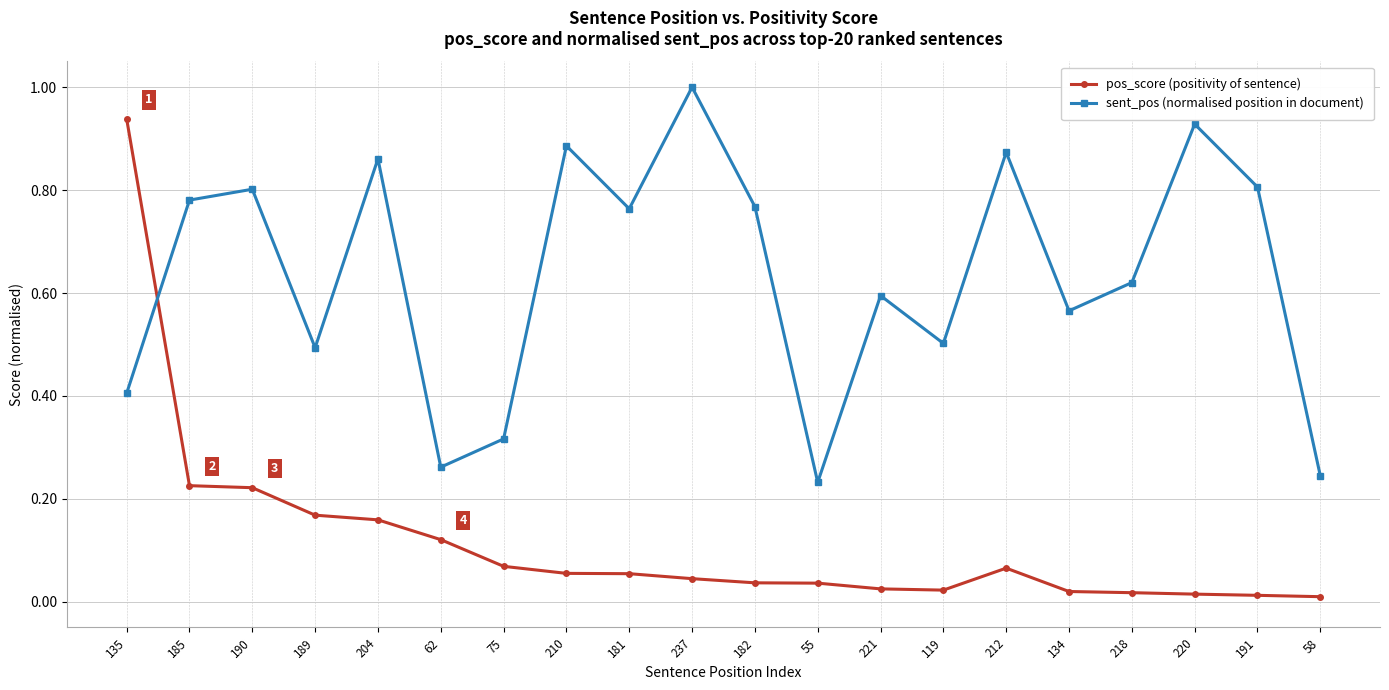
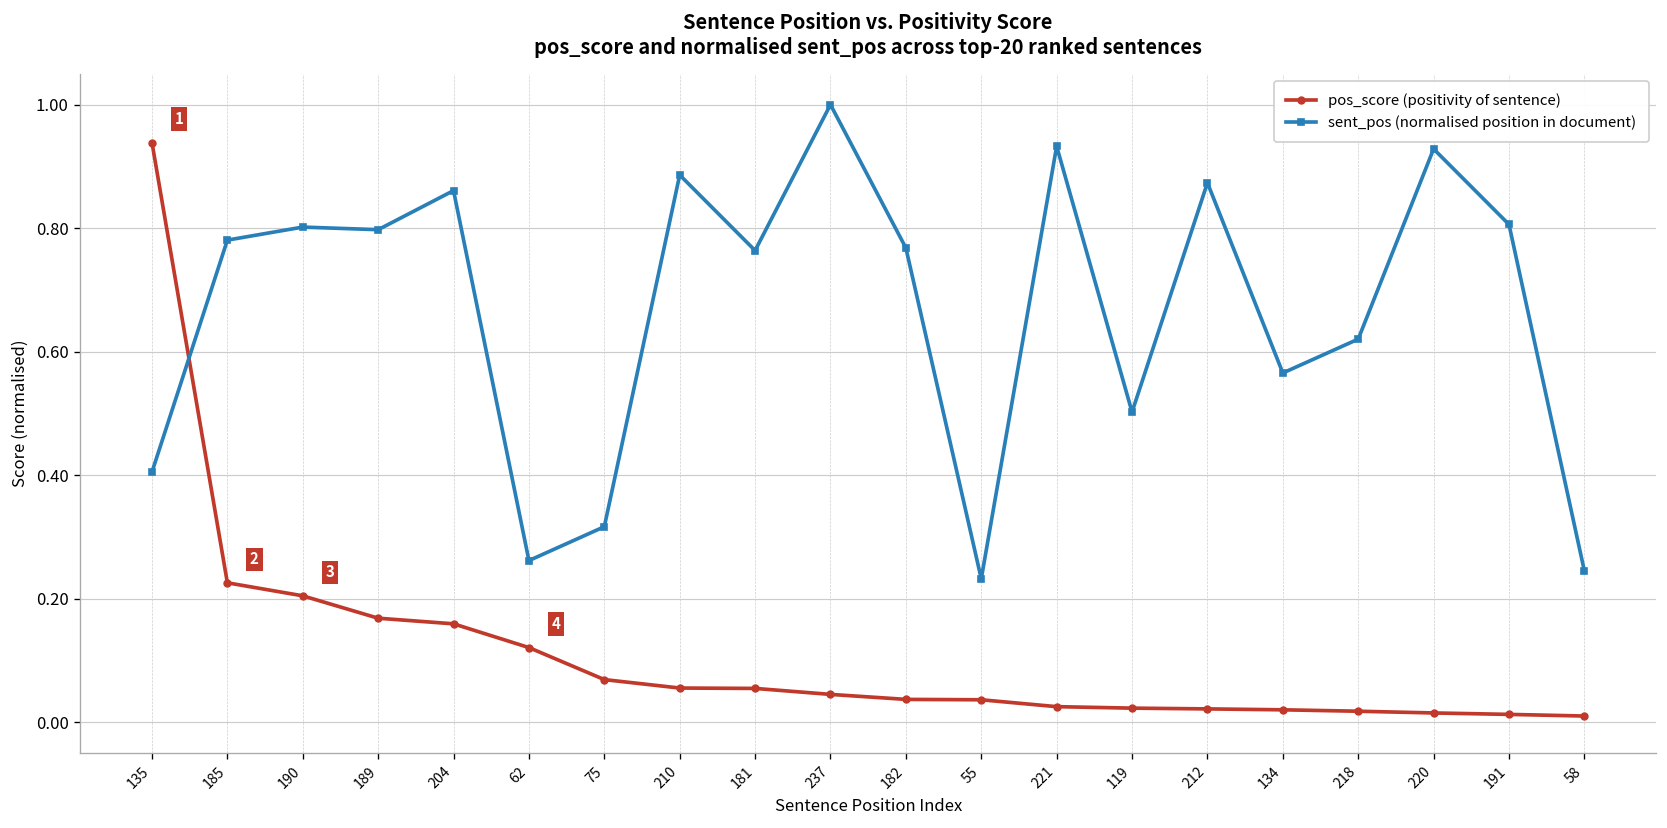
pos_score (positivity of sentence), 190: 0.22 -> 0.20
sent_pos (normalised position in document), 189: 0.49 -> 0.80
sent_pos (normalised position in document), 221: 0.59 -> 0.93
pos_score (positivity of sentence), 212: 0.07 -> 0.02
